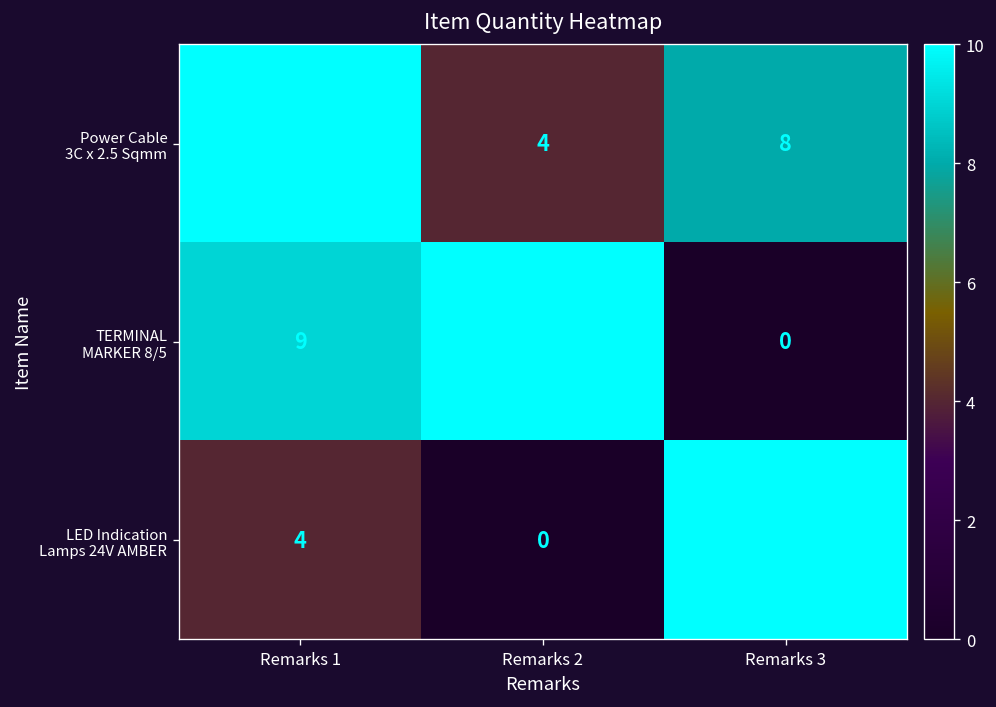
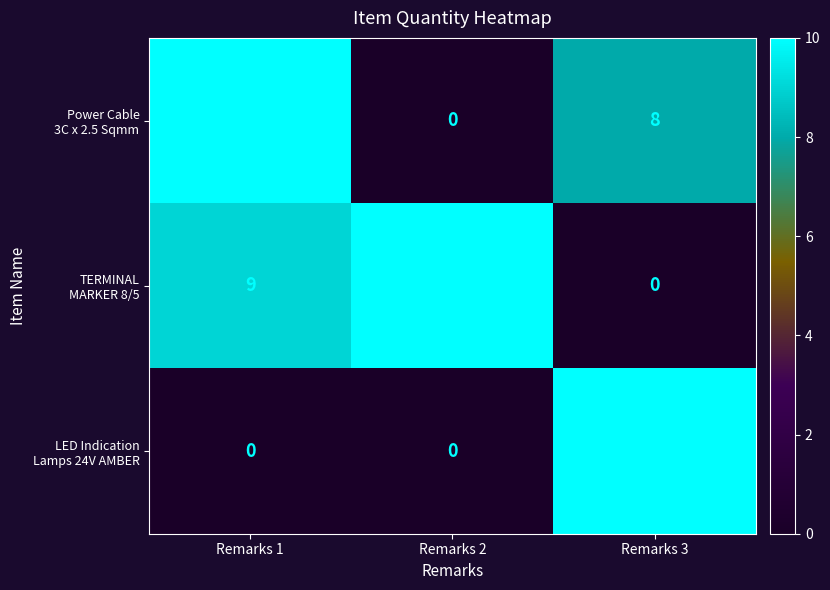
Power Cable 3C x 2.5 Sqmm, Remarks 2: 4 -> 0
LED Indication Lamps 24V AMBER, Remarks 1: 4 -> 0
